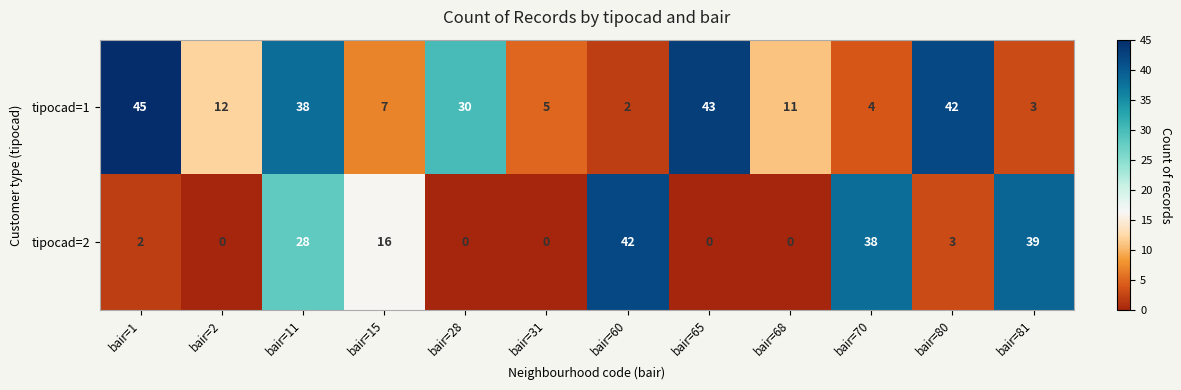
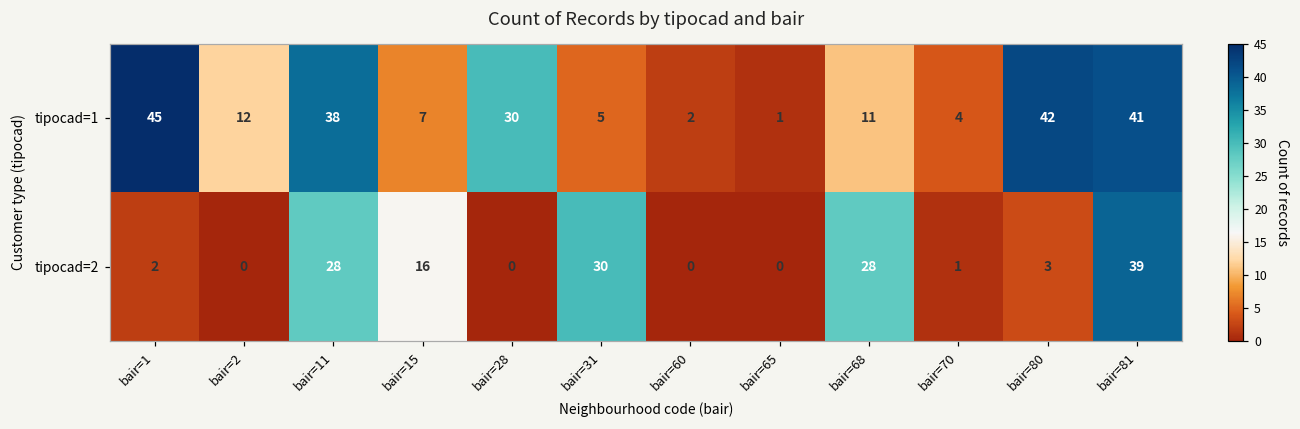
tipocad=1, bair=65: 43 -> 1
tipocad=1, bair=81: 3 -> 41
tipocad=2, bair=31: 0 -> 30
tipocad=2, bair=60: 42 -> 0
tipocad=2, bair=68: 0 -> 28
tipocad=2, bair=70: 38 -> 1
